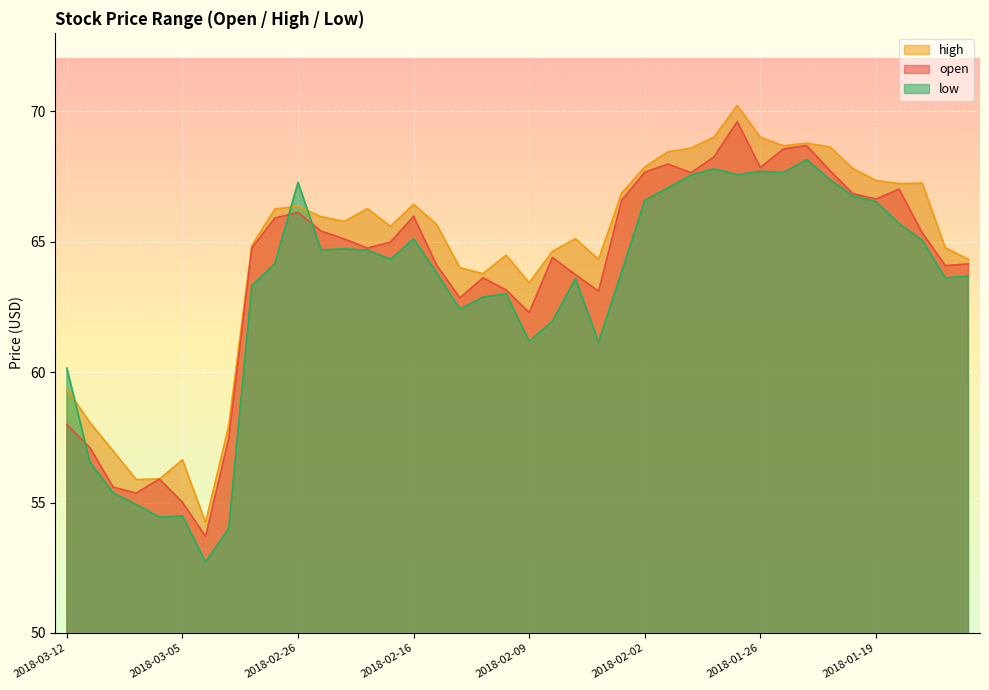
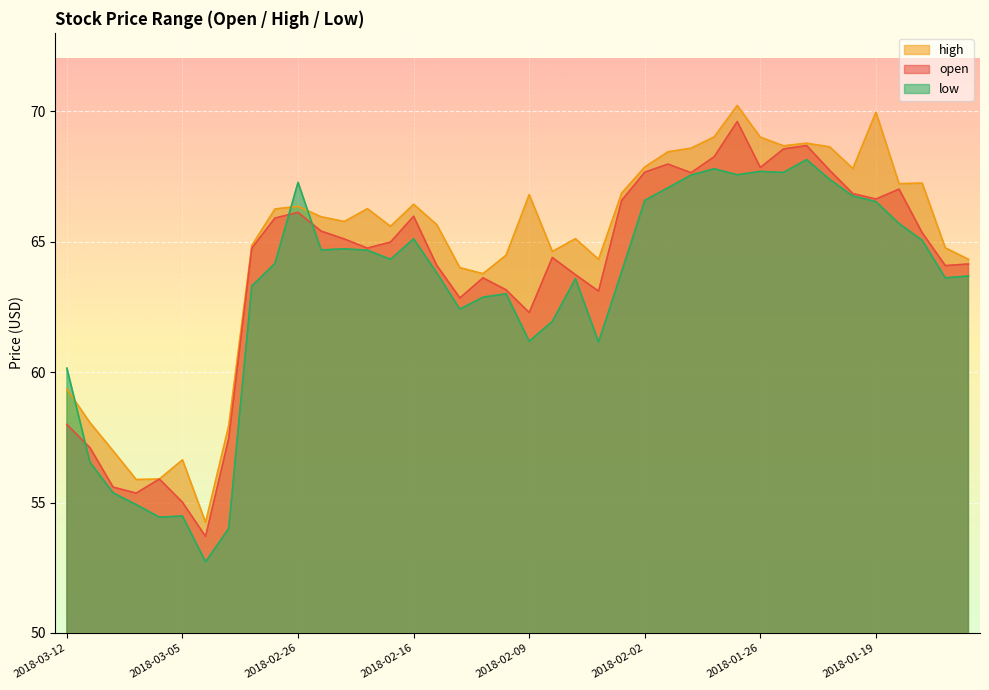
high, 2018-02-09: 63.4 -> 66.8
high, 2018-01-19: 67.3 -> 70.0
